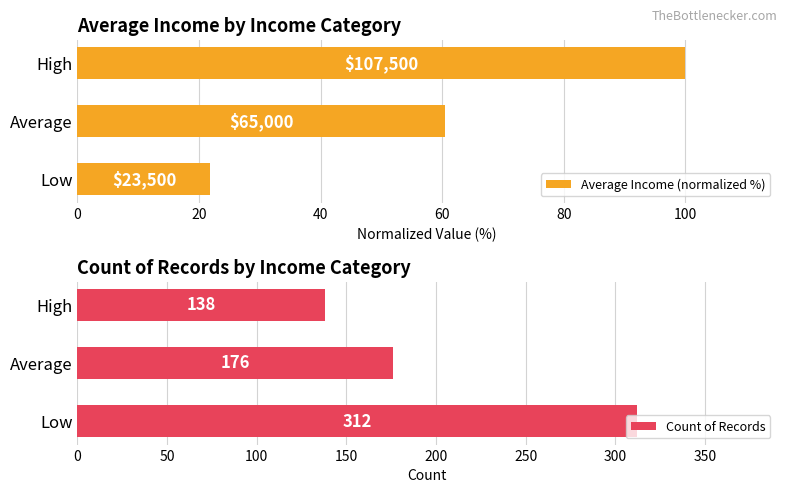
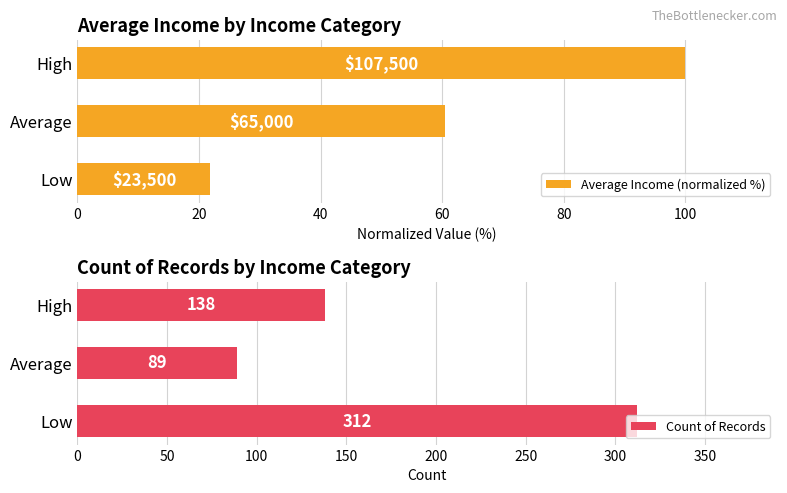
Count of Records by Income Category, Average: 176 -> 89
